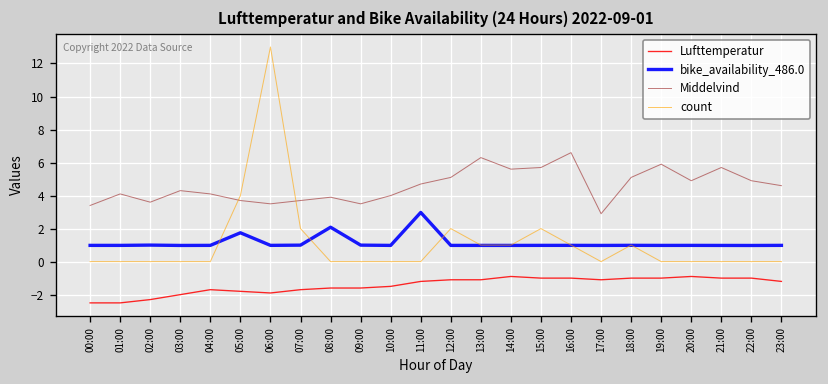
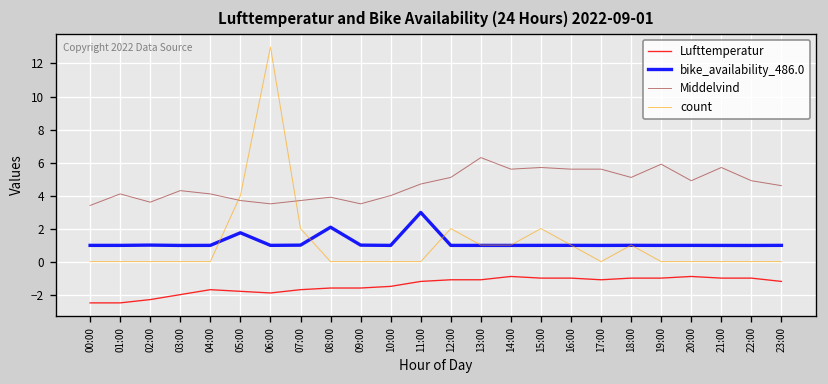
Middelvind, 16:00: 6.6 -> 5.6
Middelvind, 17:00: 2.9 -> 5.6
